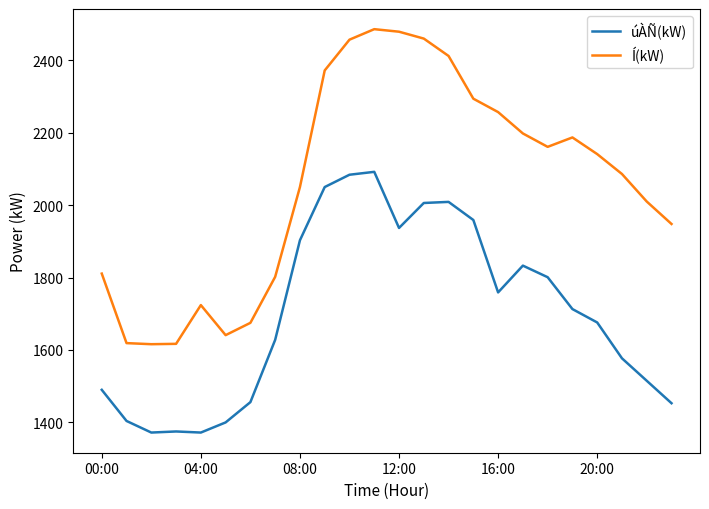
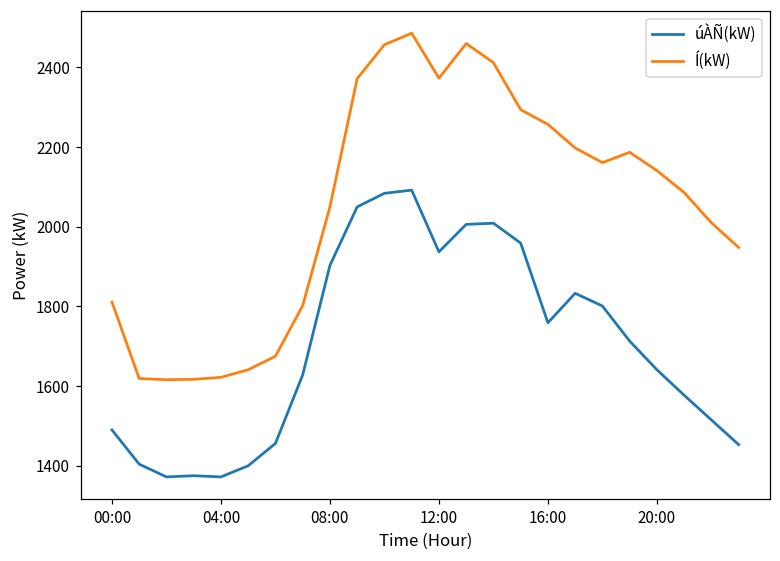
Í(kW), 04:00: 1720 -> 1620
Í(kW), 12:00: 2480 -> 2370
úÀÑ(kW), 20:00: 1680 -> 1640
